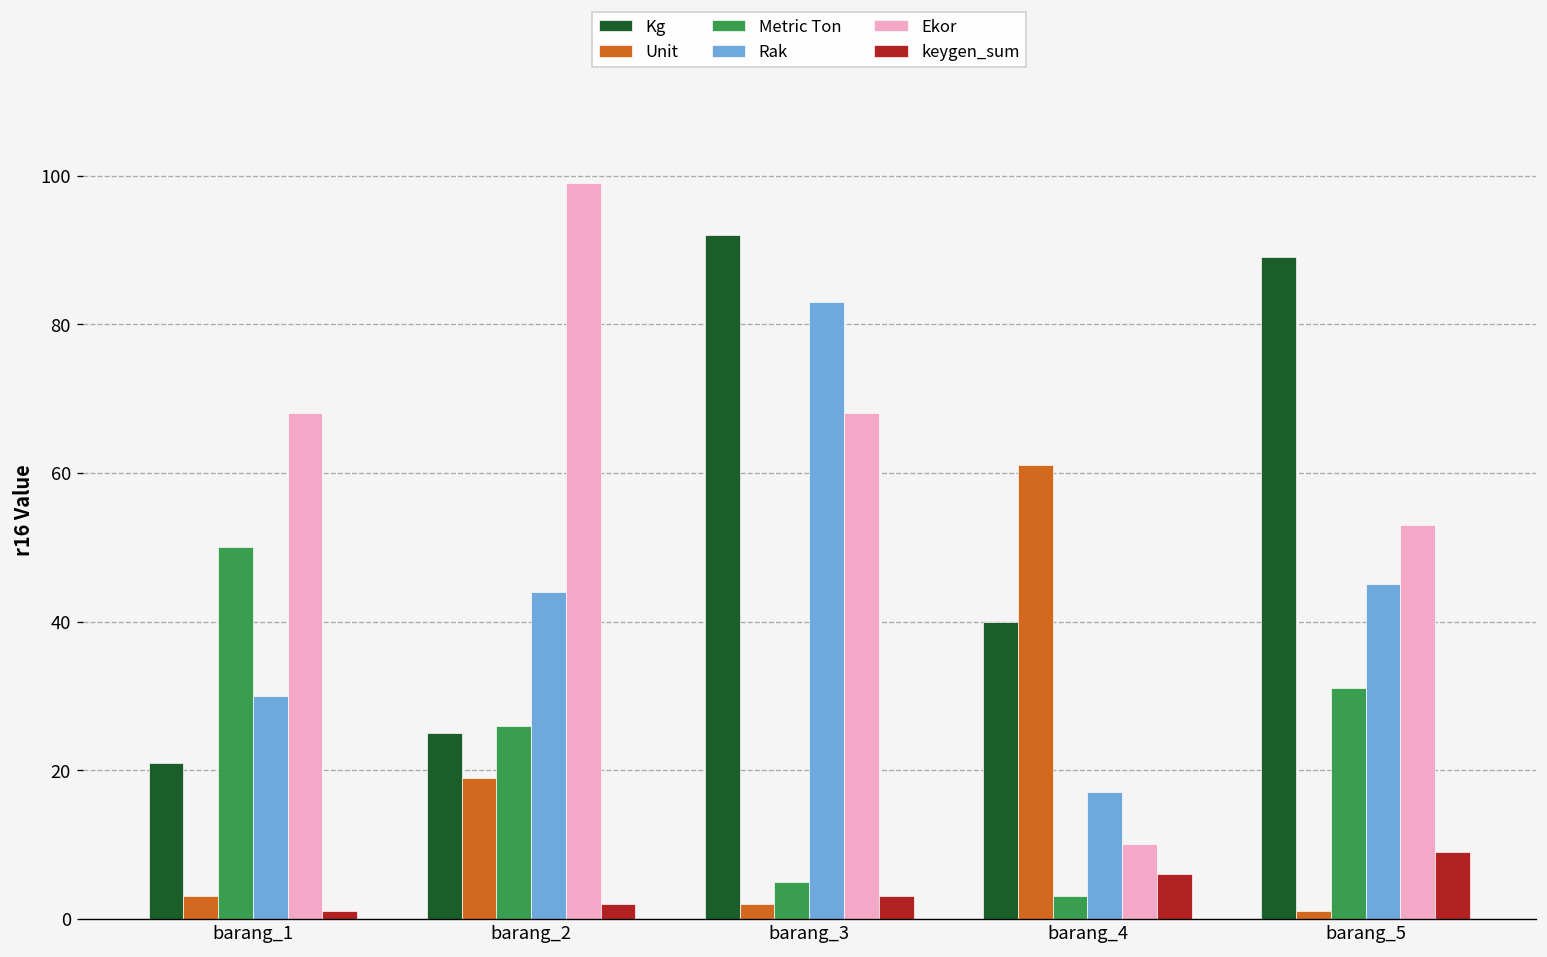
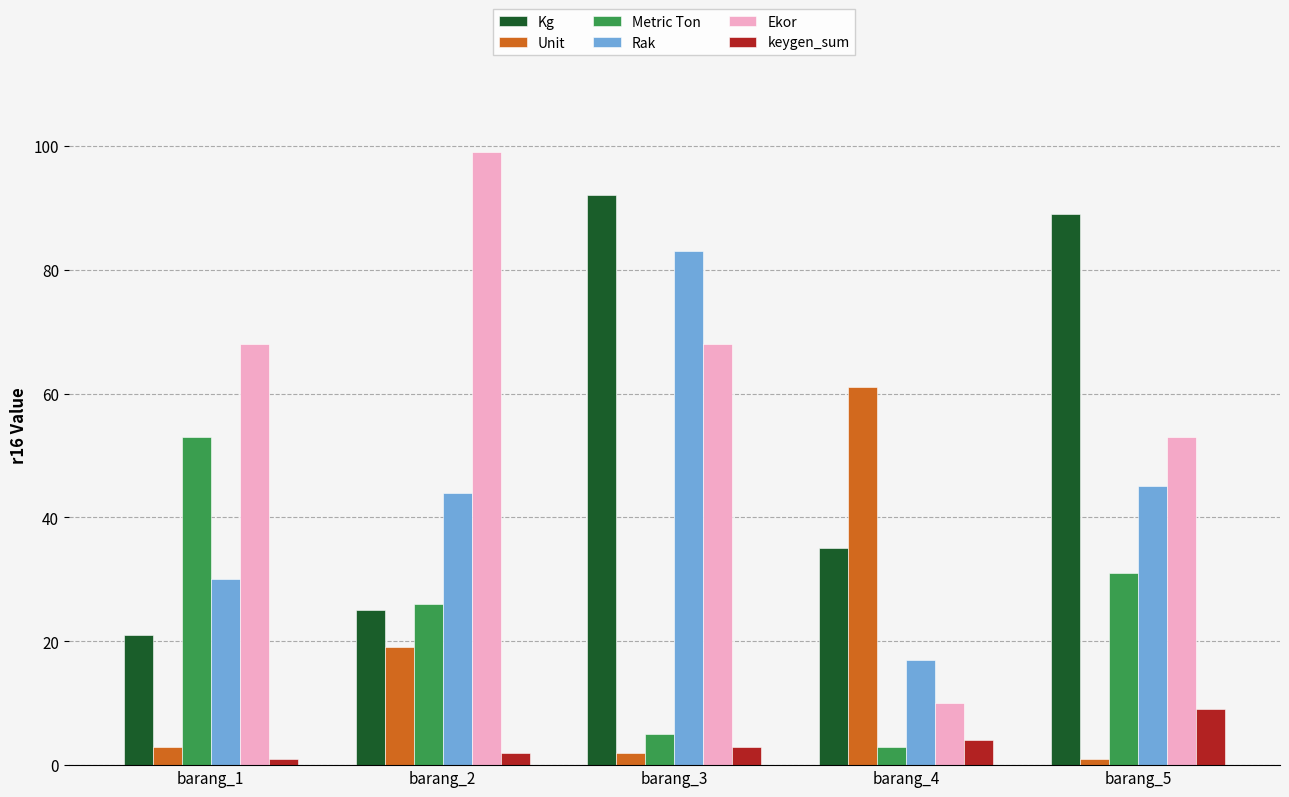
Metric Ton, barang_1: 50 -> 53
Kg, barang_4: 40 -> 35
keygen_sum, barang_4: 6 -> 4
